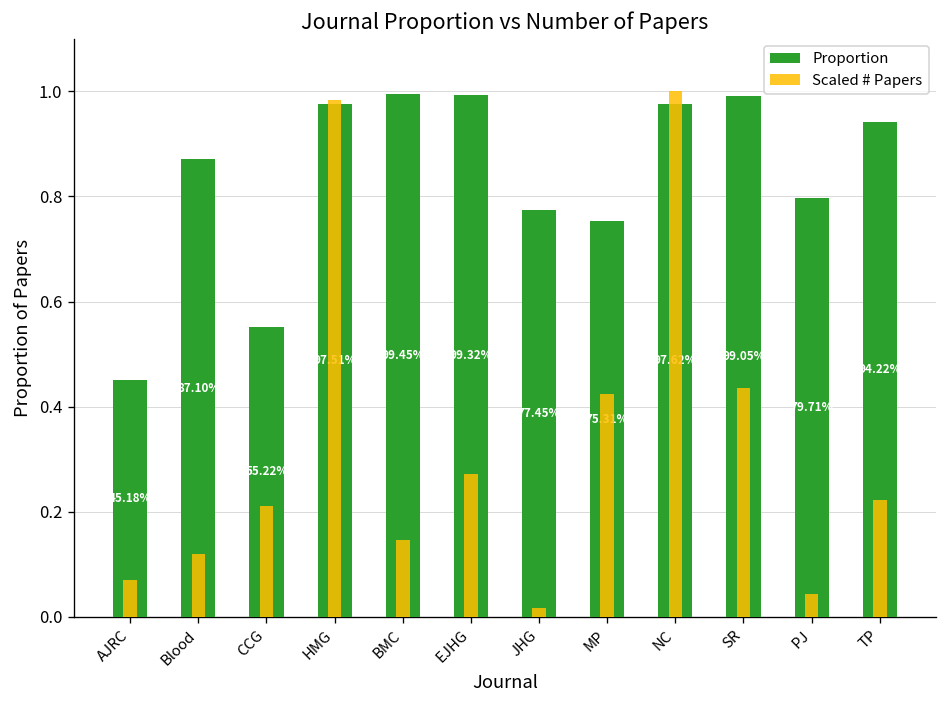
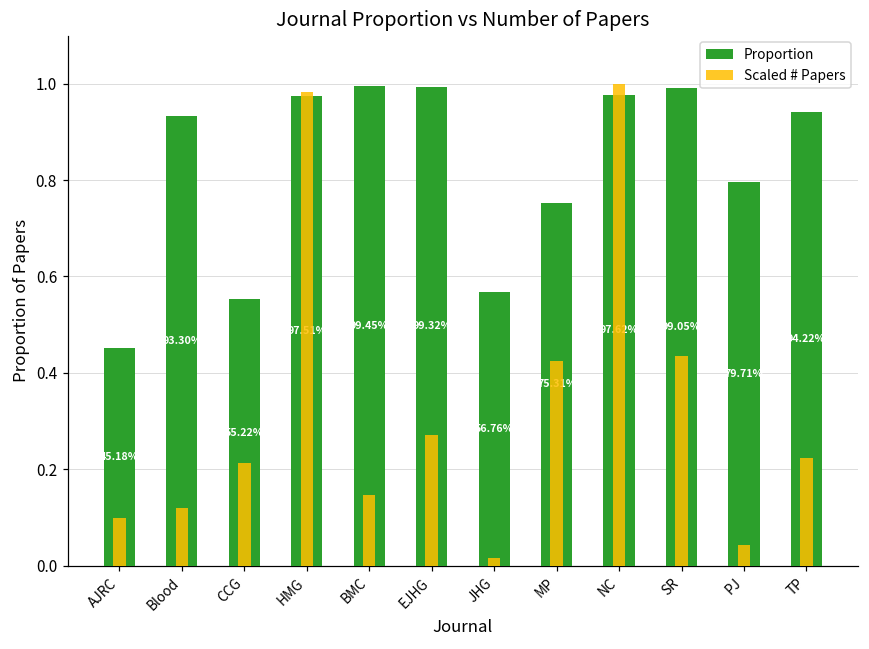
Scaled # Papers, AJRC: 0.07 -> 0.10
Proportion, Blood: 87.10% -> 93.30%
Proportion, JHG: 77.45% -> 56.76%
